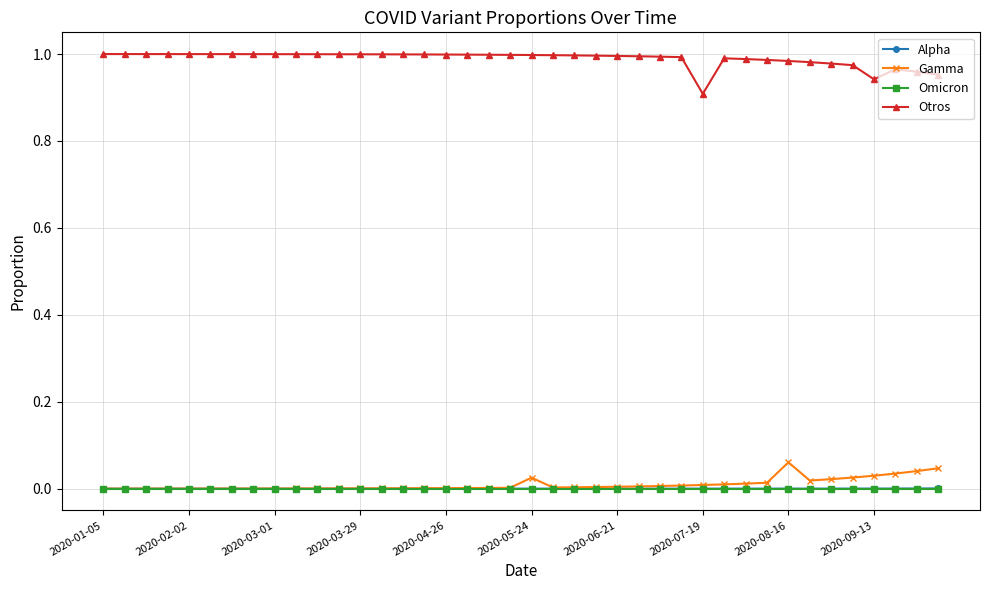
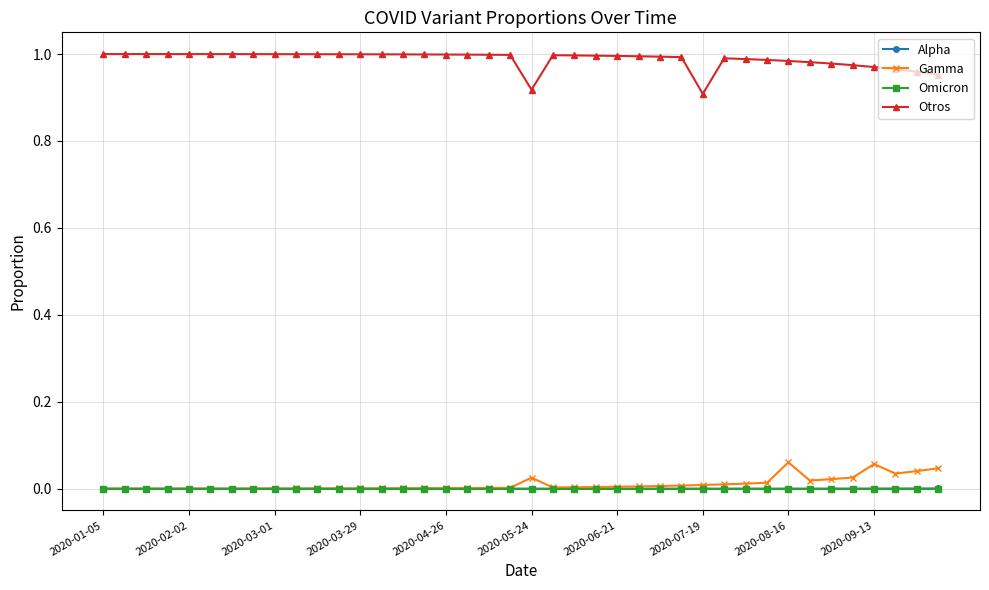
Otros, 2020-05-24: 1.00 -> 0.92
Gamma, 2020-09-13: 0.03 -> 0.06
Otros, 2020-09-13: 0.94 -> 0.97
